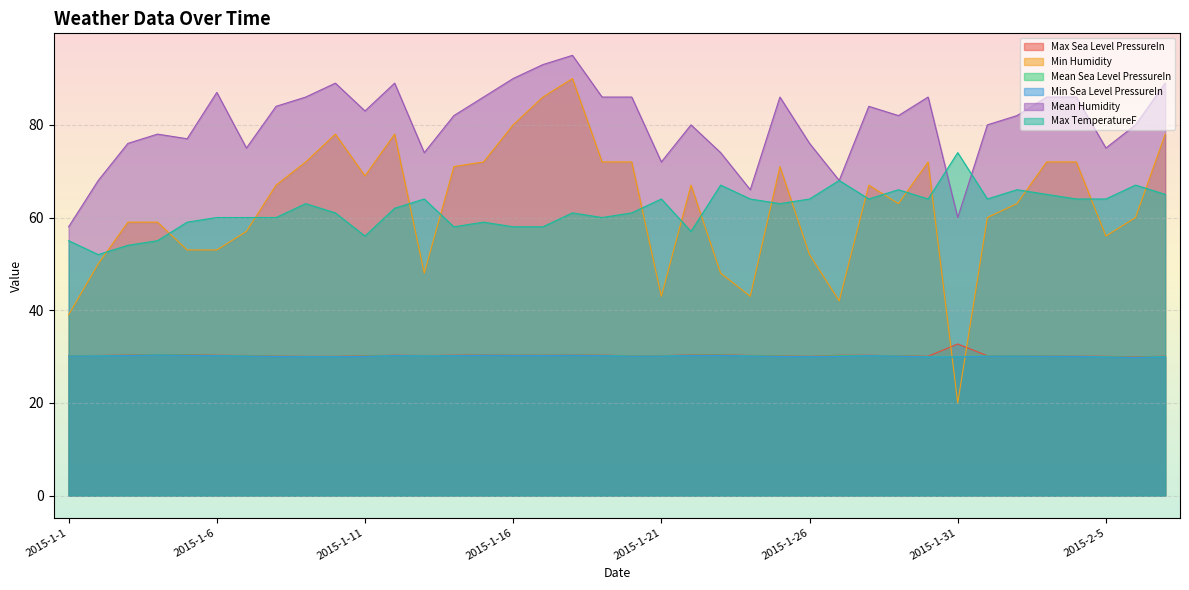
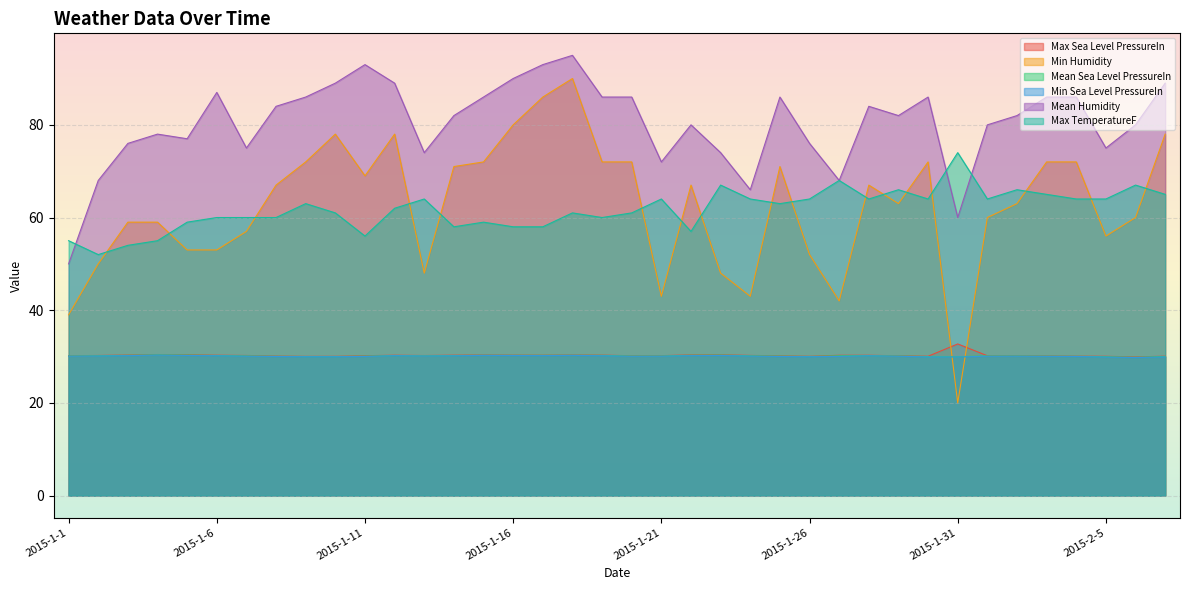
Mean Humidity, 2015-1-1: 58 -> 50
Mean Humidity, 2015-1-11: 83 -> 93
